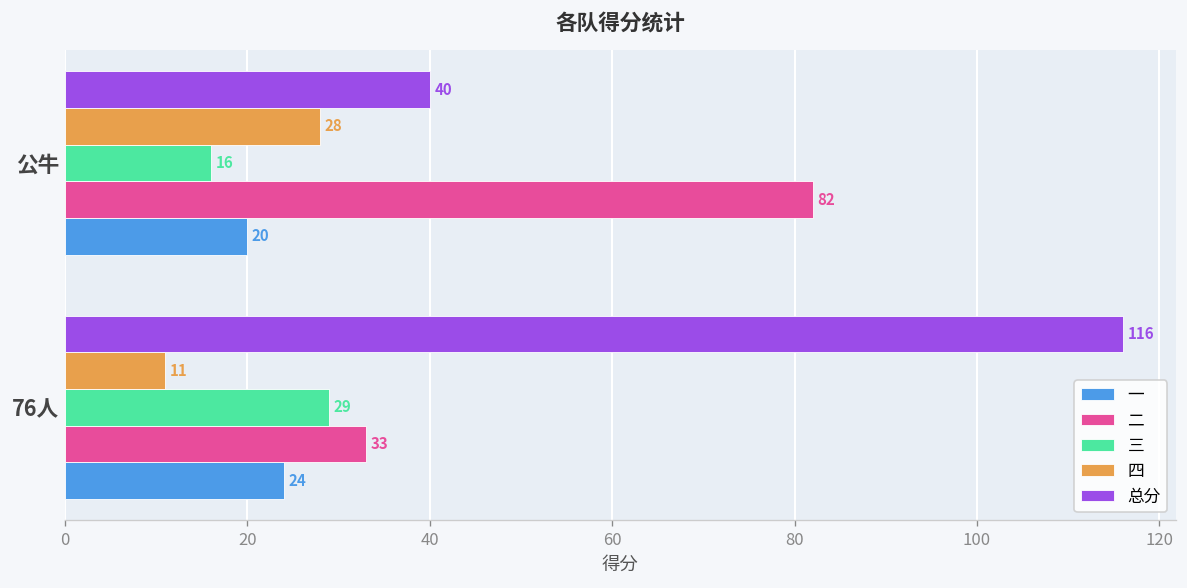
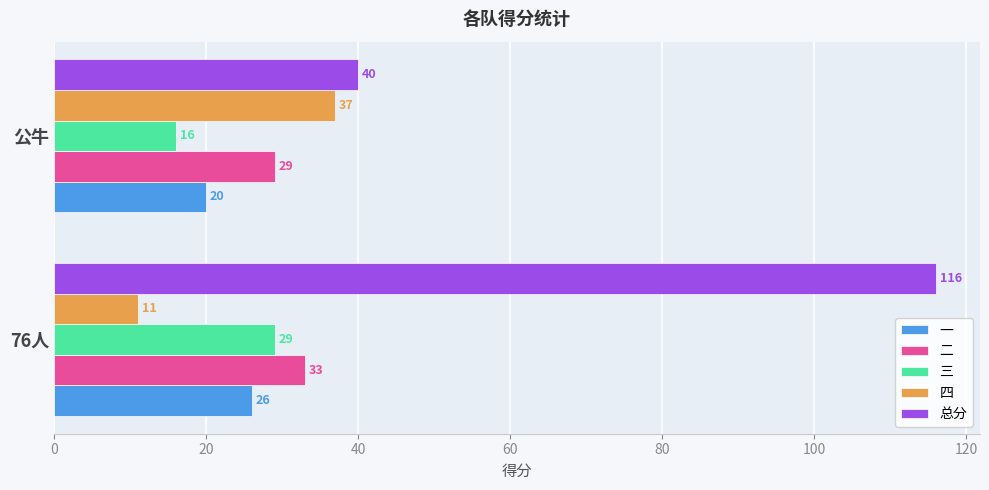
四, 公牛: 28 -> 37
二, 公牛: 82 -> 29
一, 76人: 24 -> 26
